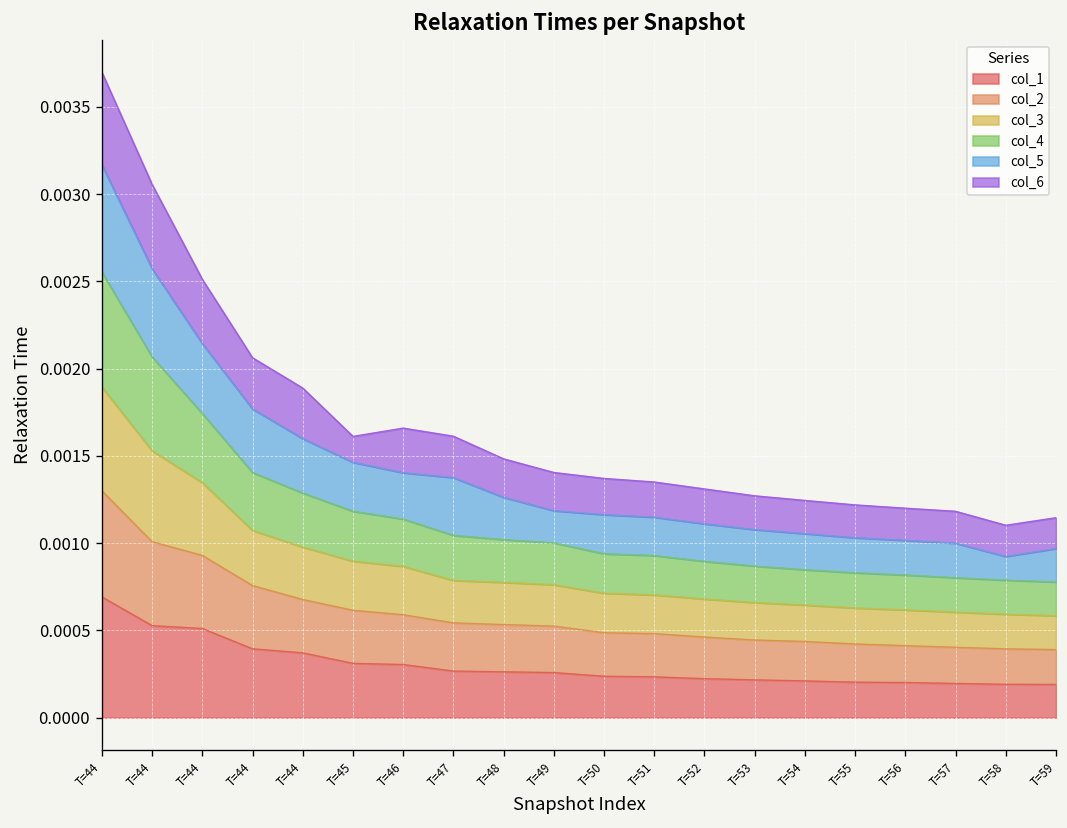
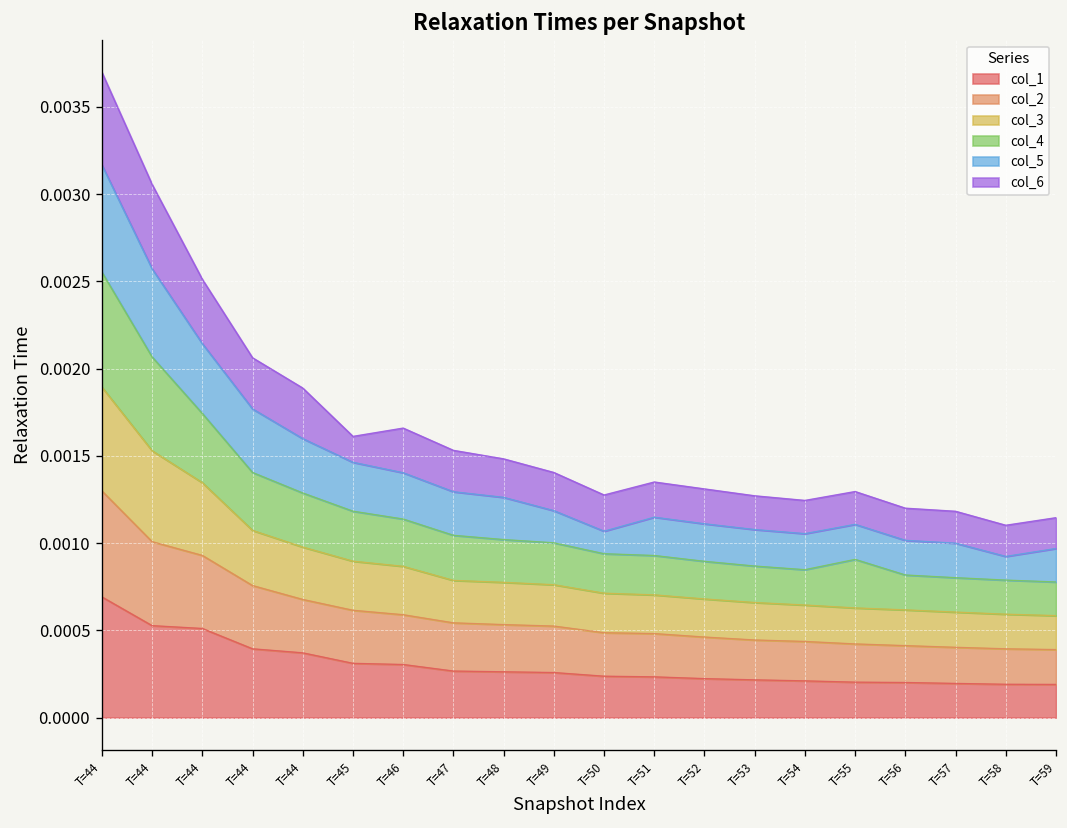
col_5, T=47: 0.00033 -> 0.00025
col_5, T=50: 0.00022 -> 0.00013
col_4, T=55: 0.00020 -> 0.00028
